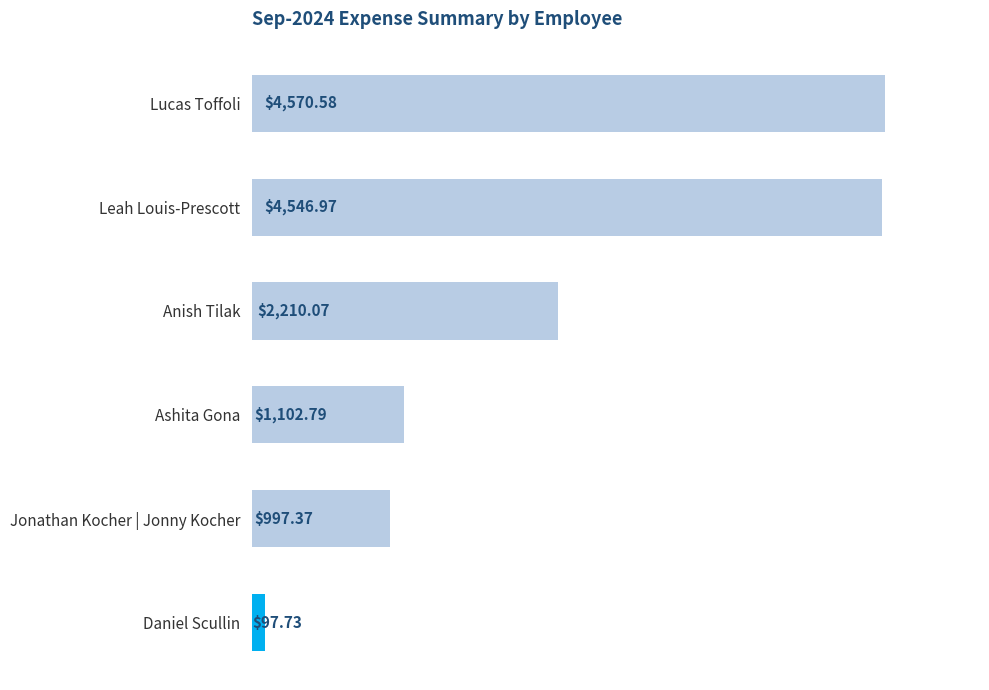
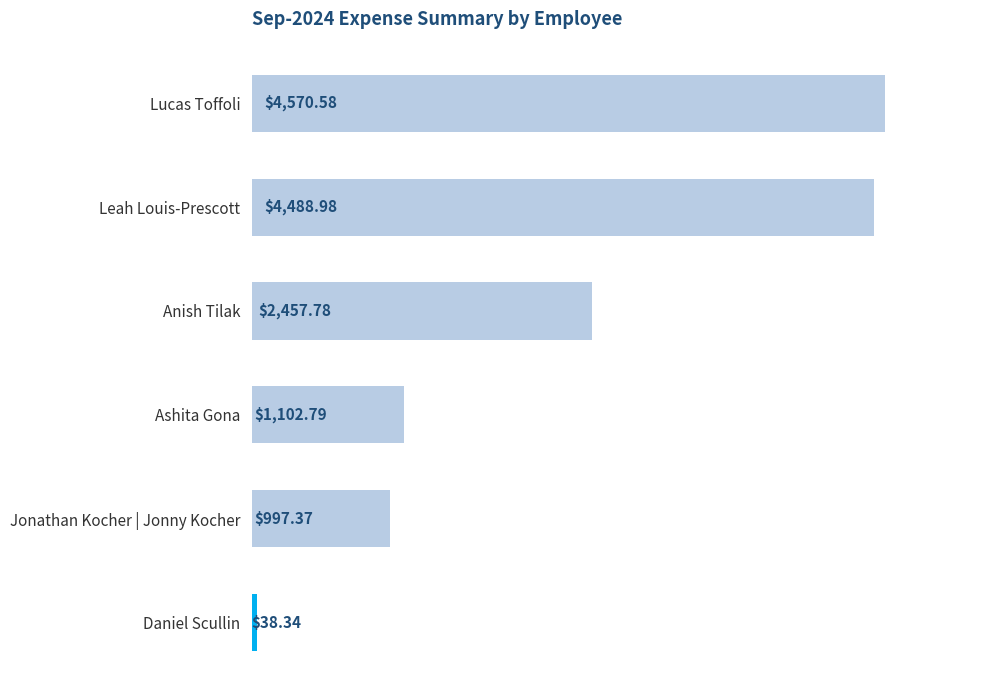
Leah Louis-Prescott: $4,546.97 -> $4,488.98
Anish Tilak: $2,210.07 -> $2,457.78
Daniel Scullin: $97.73 -> $38.34
